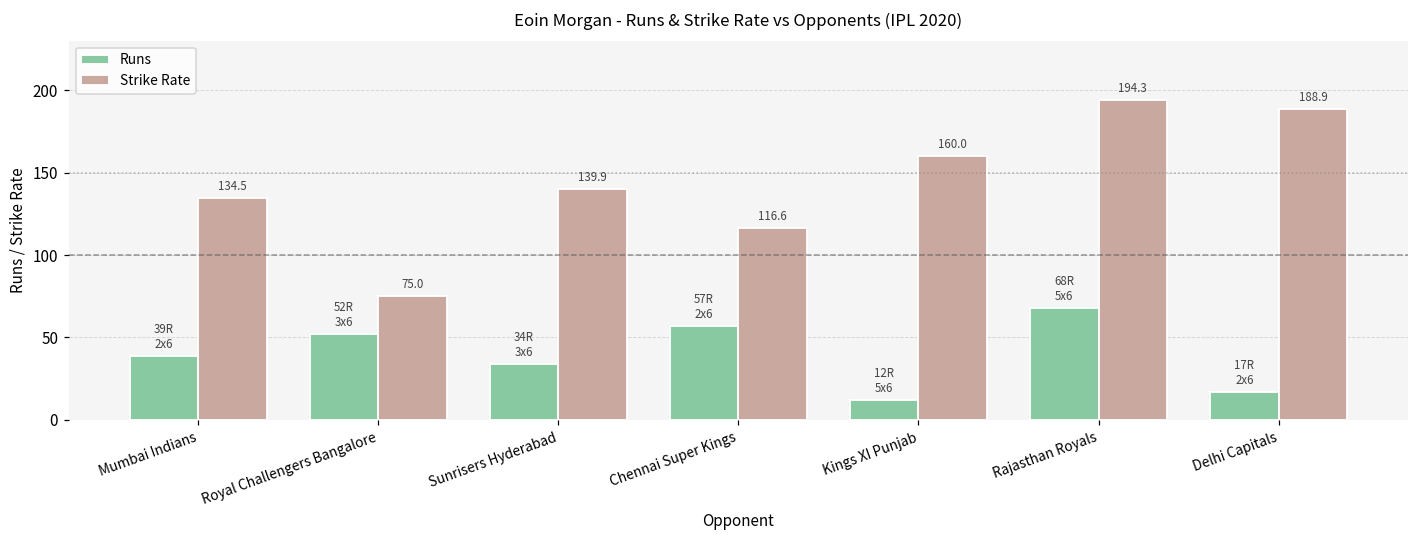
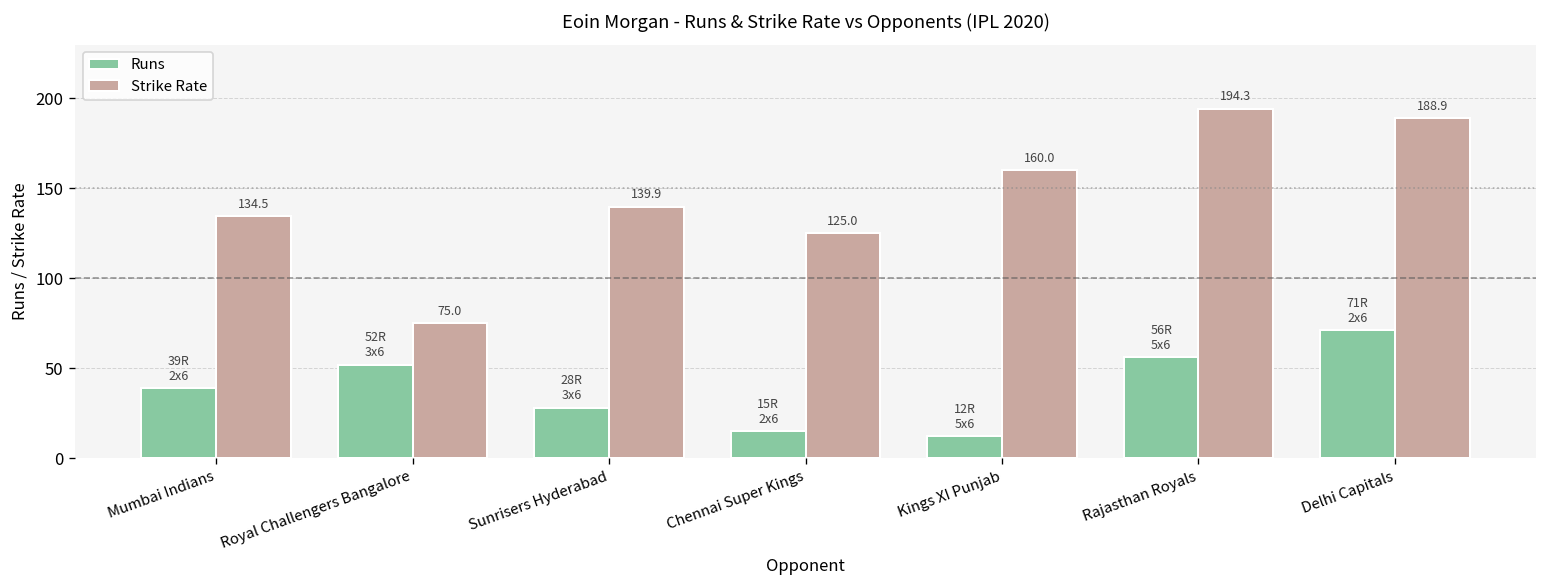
Runs, Sunrisers Hyderabad: 34R -> 28R
Runs, Chennai Super Kings: 57R -> 15R
Strike Rate, Chennai Super Kings: 116.6 -> 125.0
Runs, Rajasthan Royals: 68R -> 56R
Runs, Delhi Capitals: 17R -> 71R
